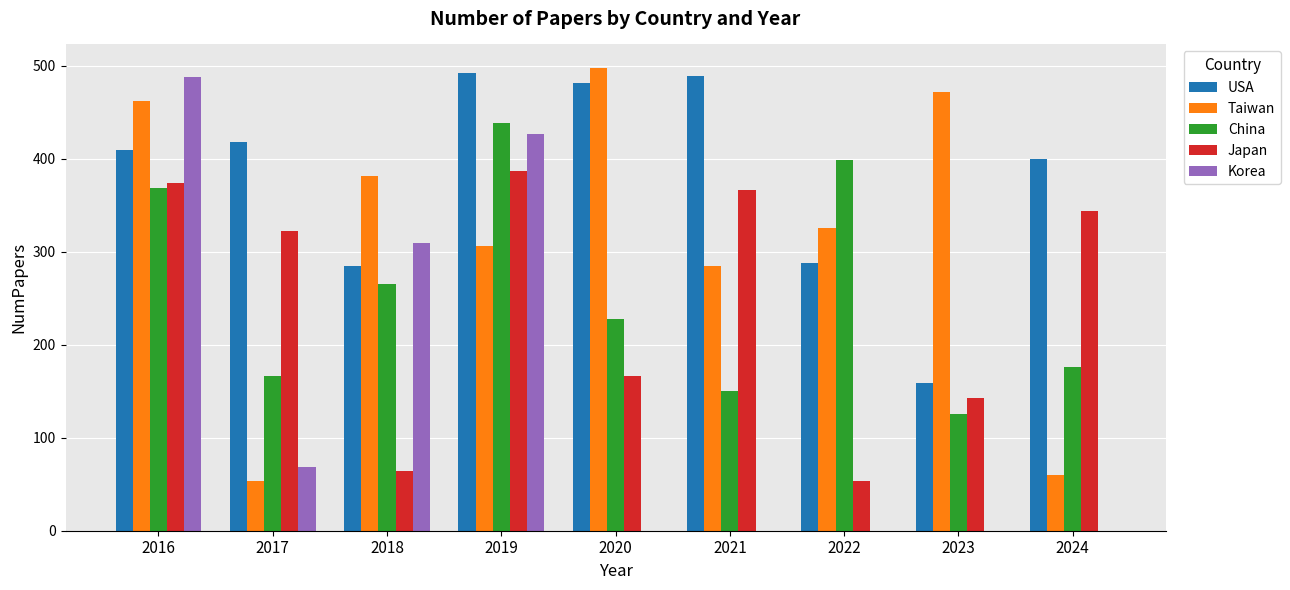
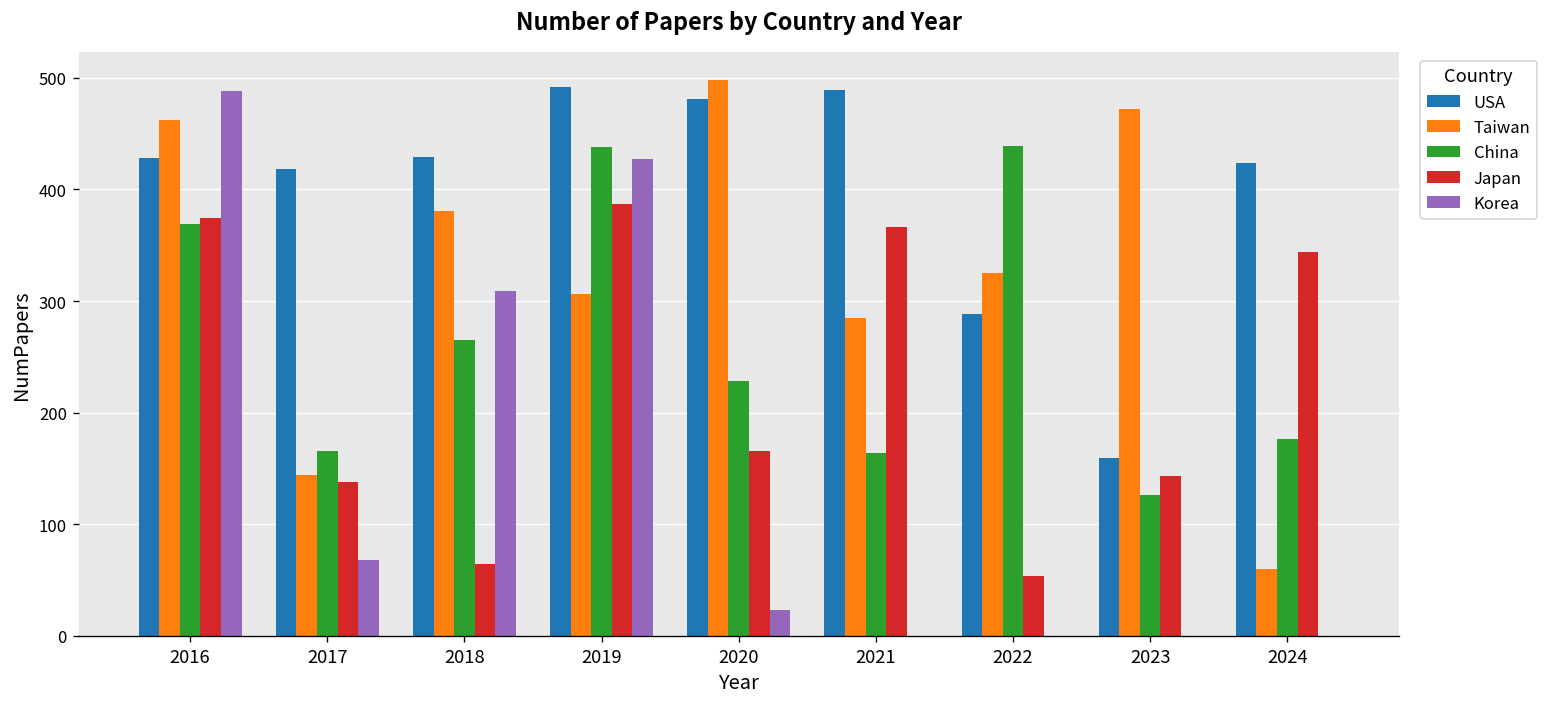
USA, 2016: 410 -> 430
Taiwan, 2017: 50 -> 140
Japan, 2017: 320 -> 140
USA, 2018: 290 -> 430
Korea, 2020: 0 -> 20
China, 2021: 150 -> 160
China, 2022: 400 -> 440
USA, 2024: 400 -> 420
